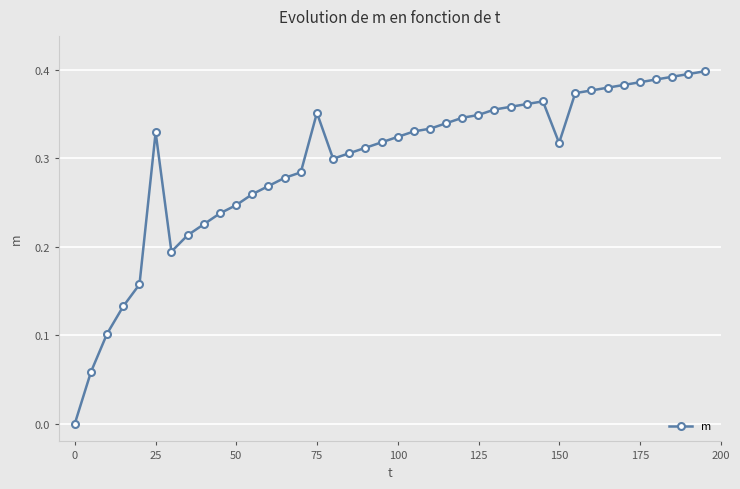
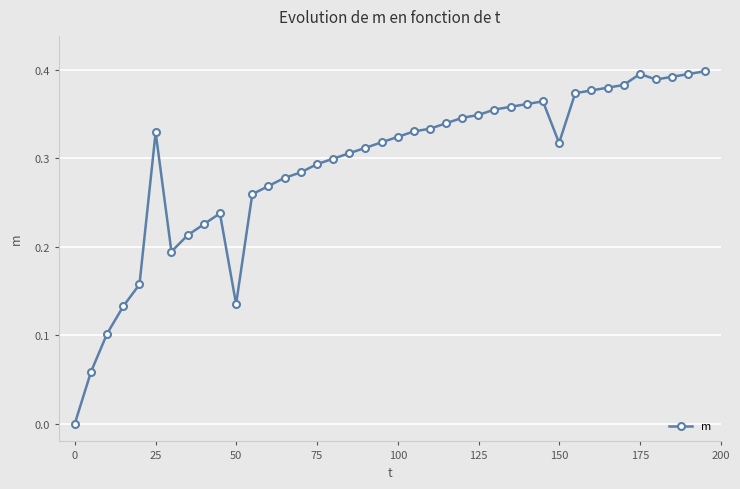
50: 0.25 -> 0.14
75: 0.35 -> 0.29
175: 0.39 -> 0.40
